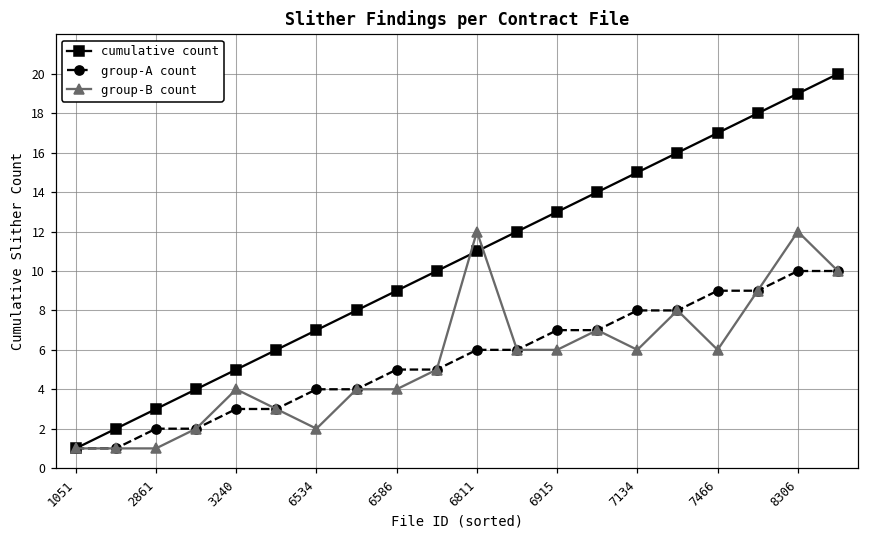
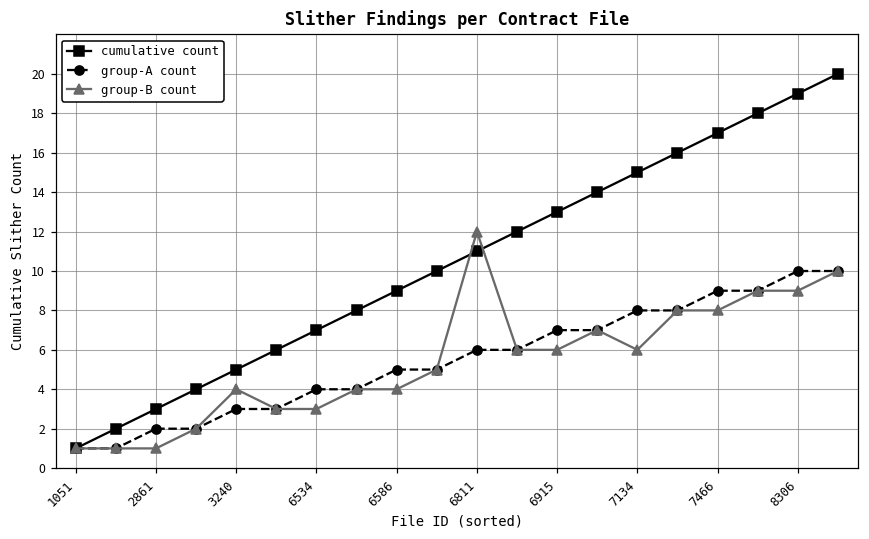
group-B count, 6534: 2 -> 3
group-B count, 7466: 6 -> 8
group-B count, 8306: 12 -> 9
